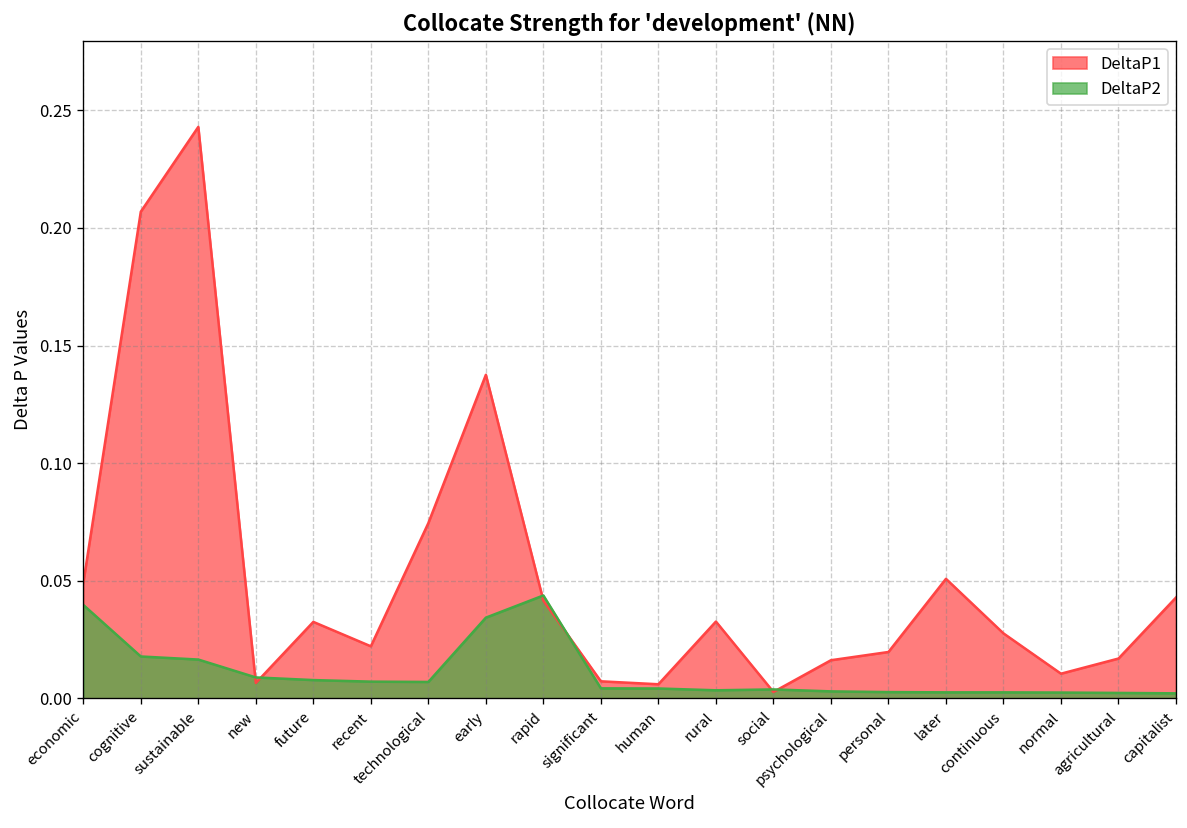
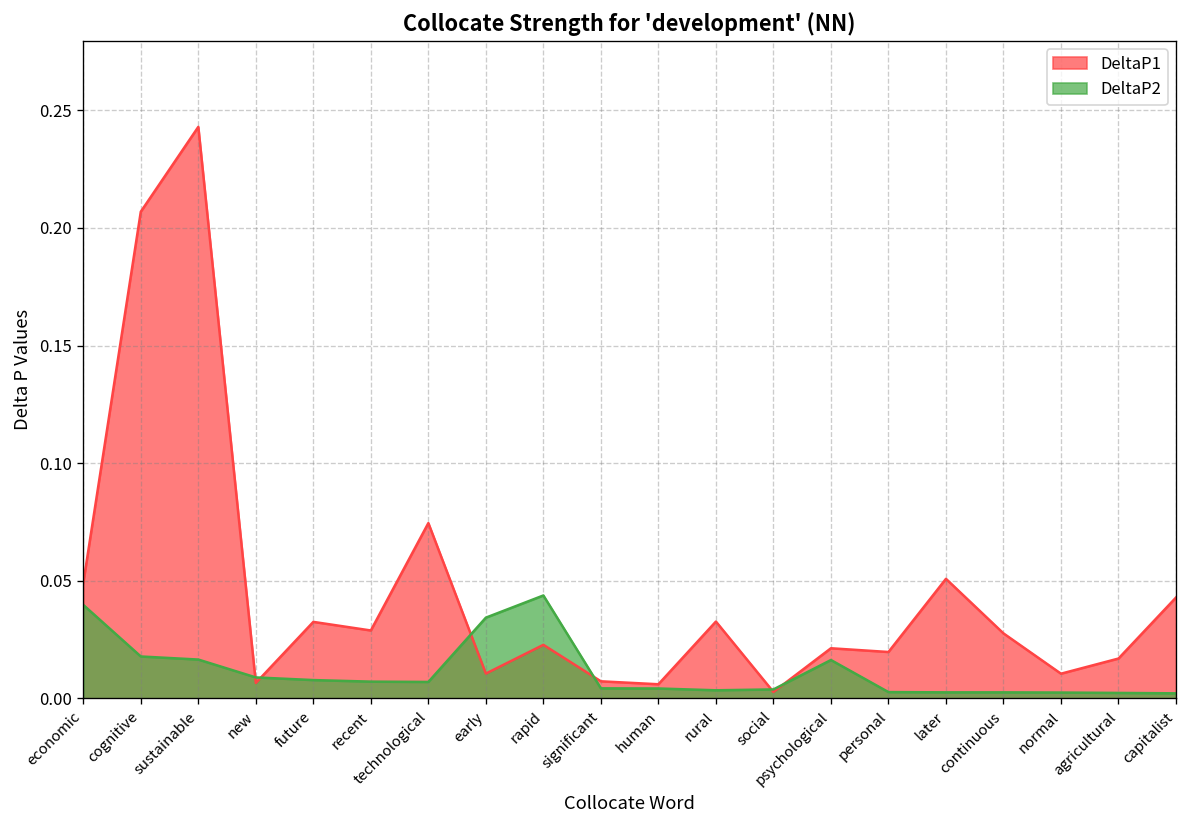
DeltaP1, recent: 0.022 -> 0.029
DeltaP1, early: 0.138 -> 0.011
DeltaP1, rapid: 0.042 -> 0.023
DeltaP1, psychological: 0.016 -> 0.021
DeltaP2, psychological: 0.003 -> 0.016
